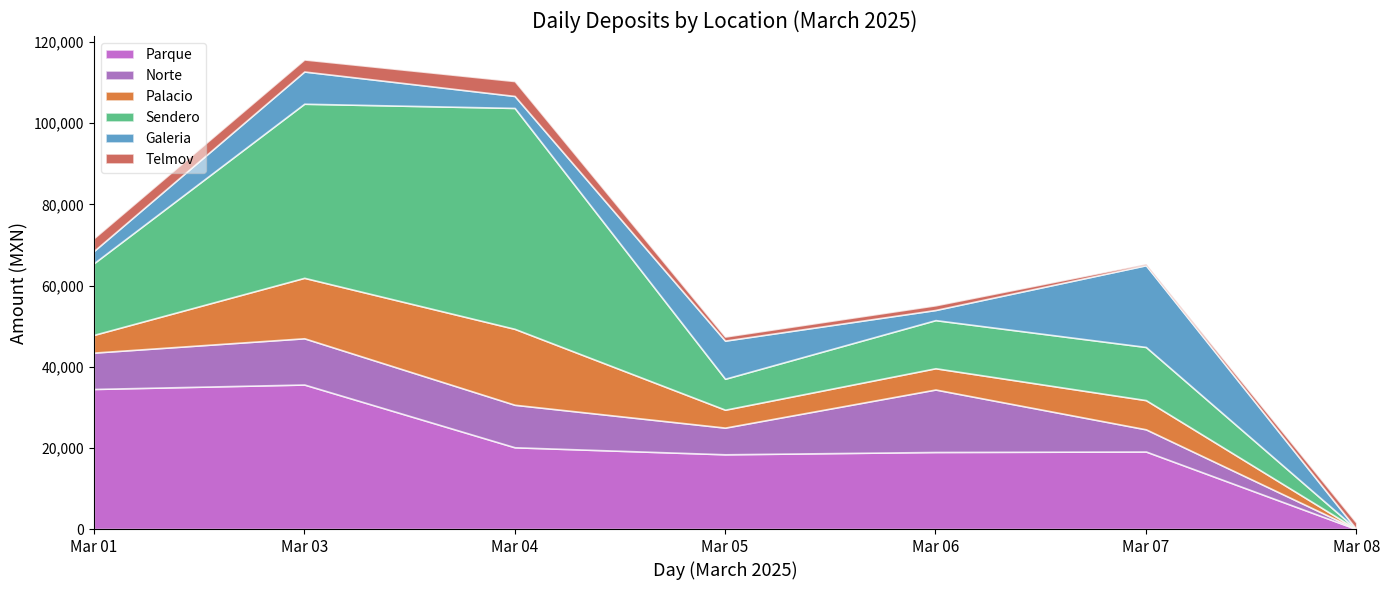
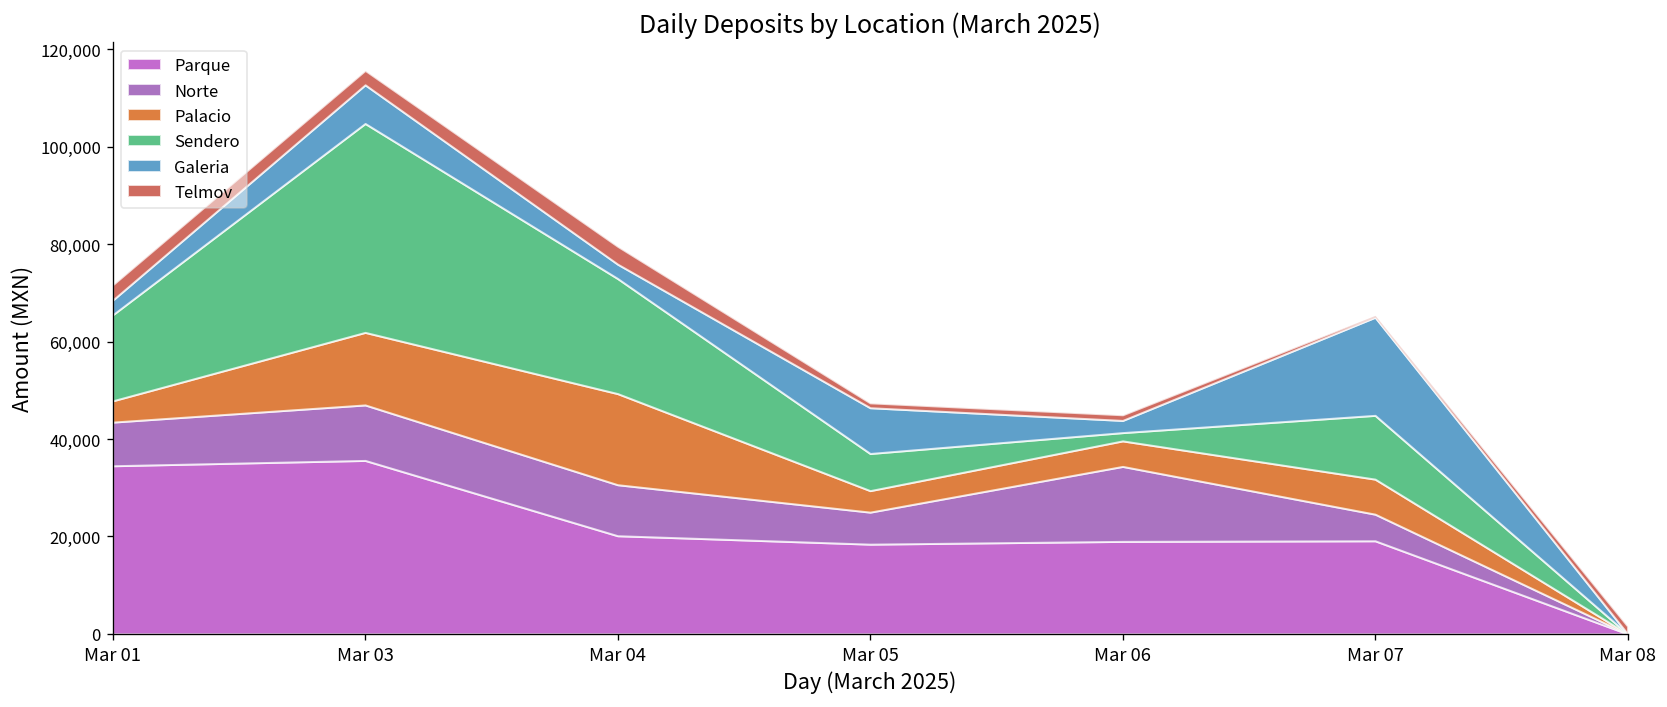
Sendero, Mar 04: 54,000 -> 24,000
Sendero, Mar 06: 12,000 -> 2,000
